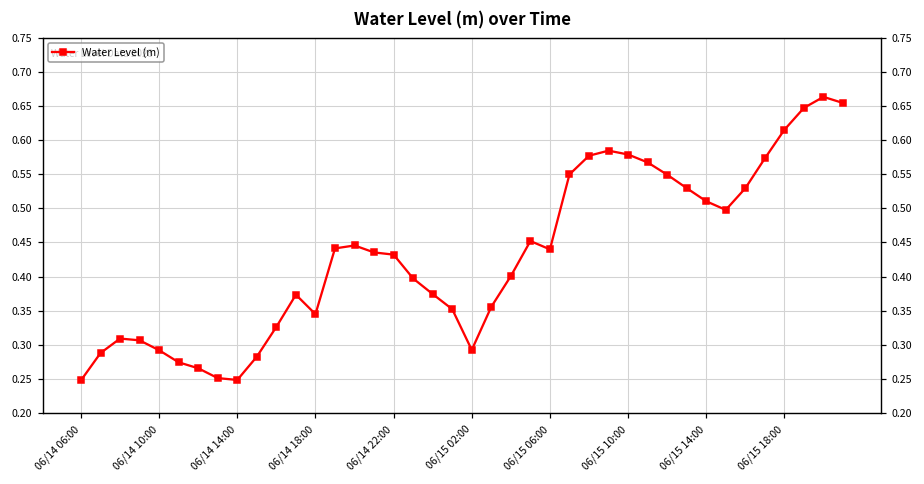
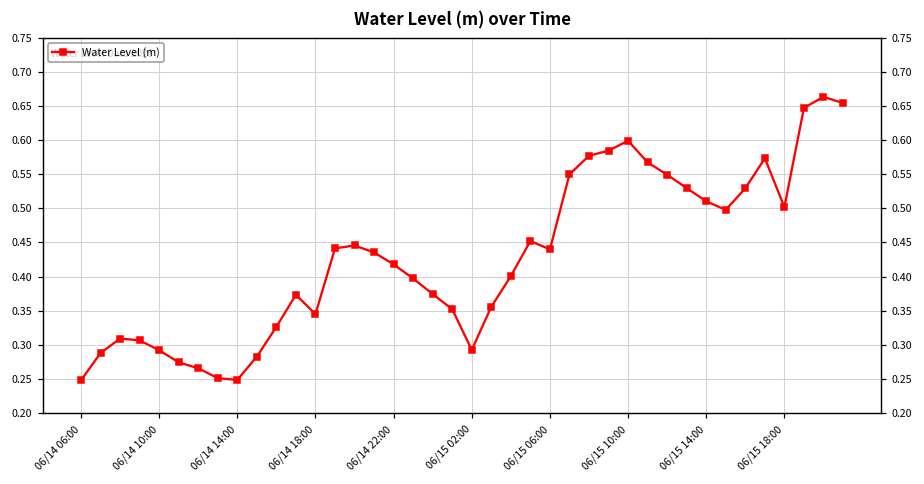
06/14 22:00: 0.43 -> 0.42
06/15 10:00: 0.58 -> 0.60
06/15 18:00: 0.62 -> 0.50
